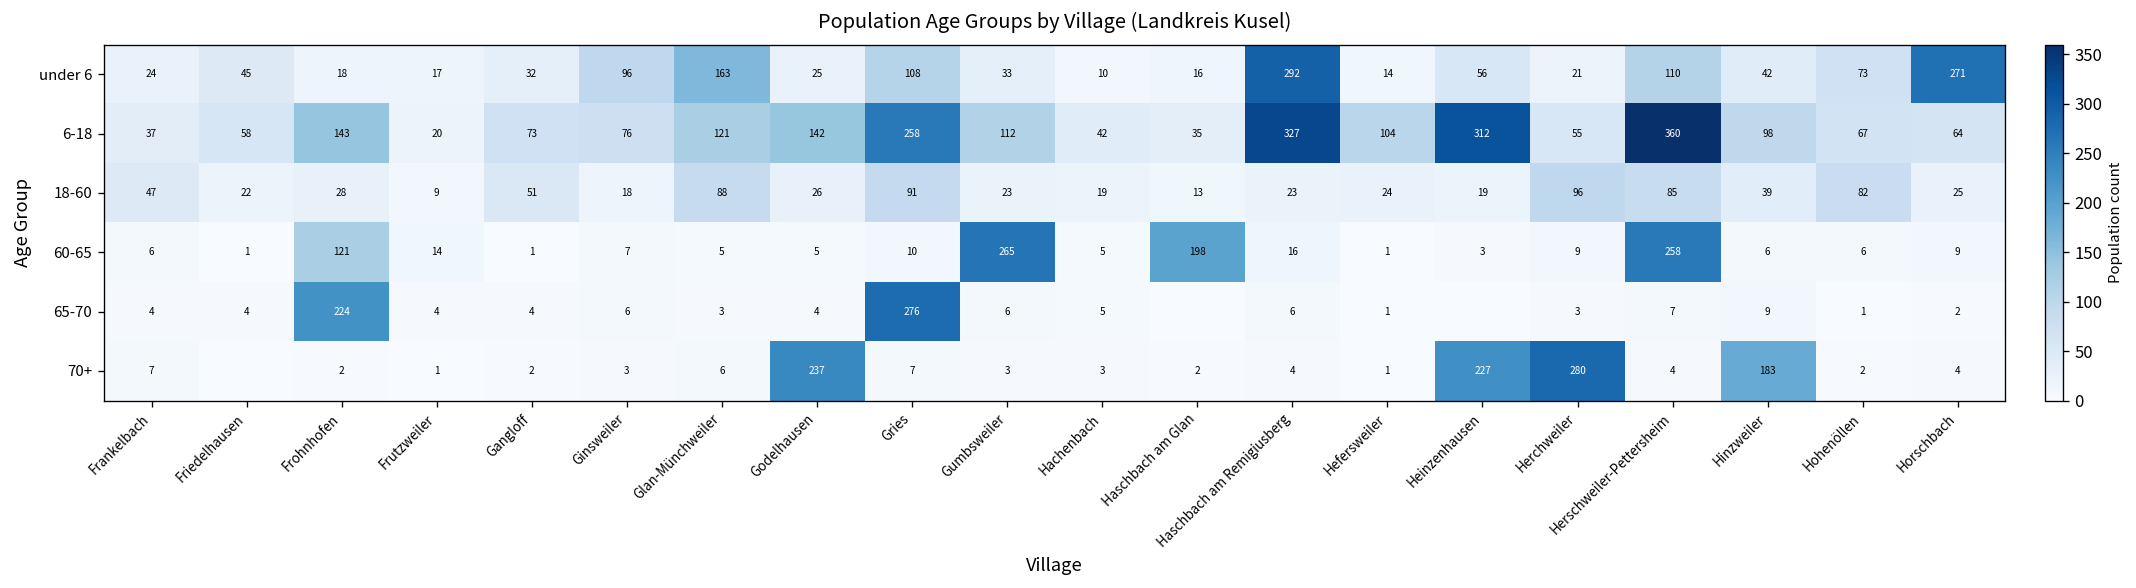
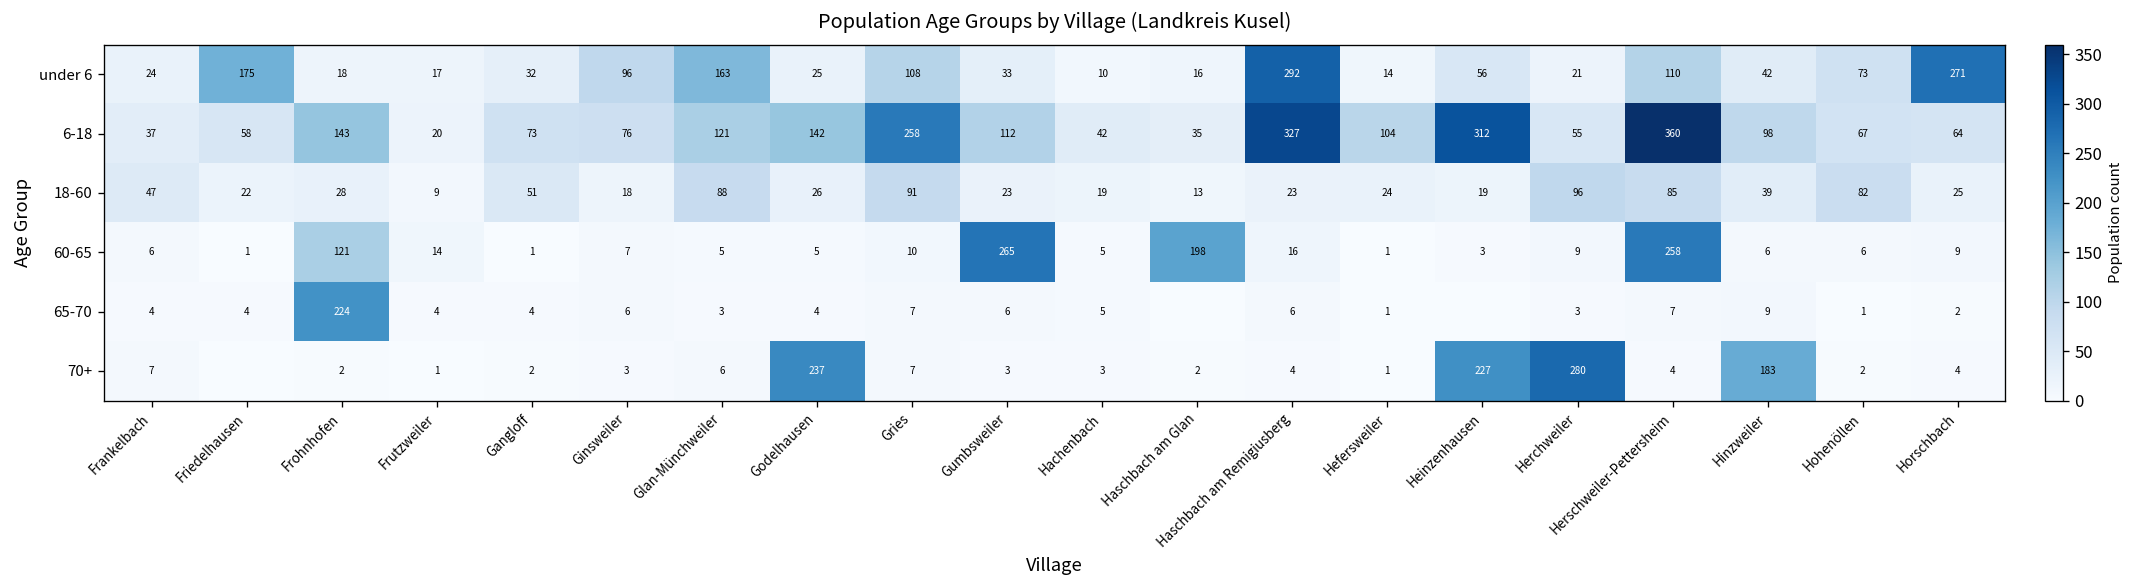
under 6, Friedelhausen: 45 -> 175
65-70, Gries: 276 -> 7
